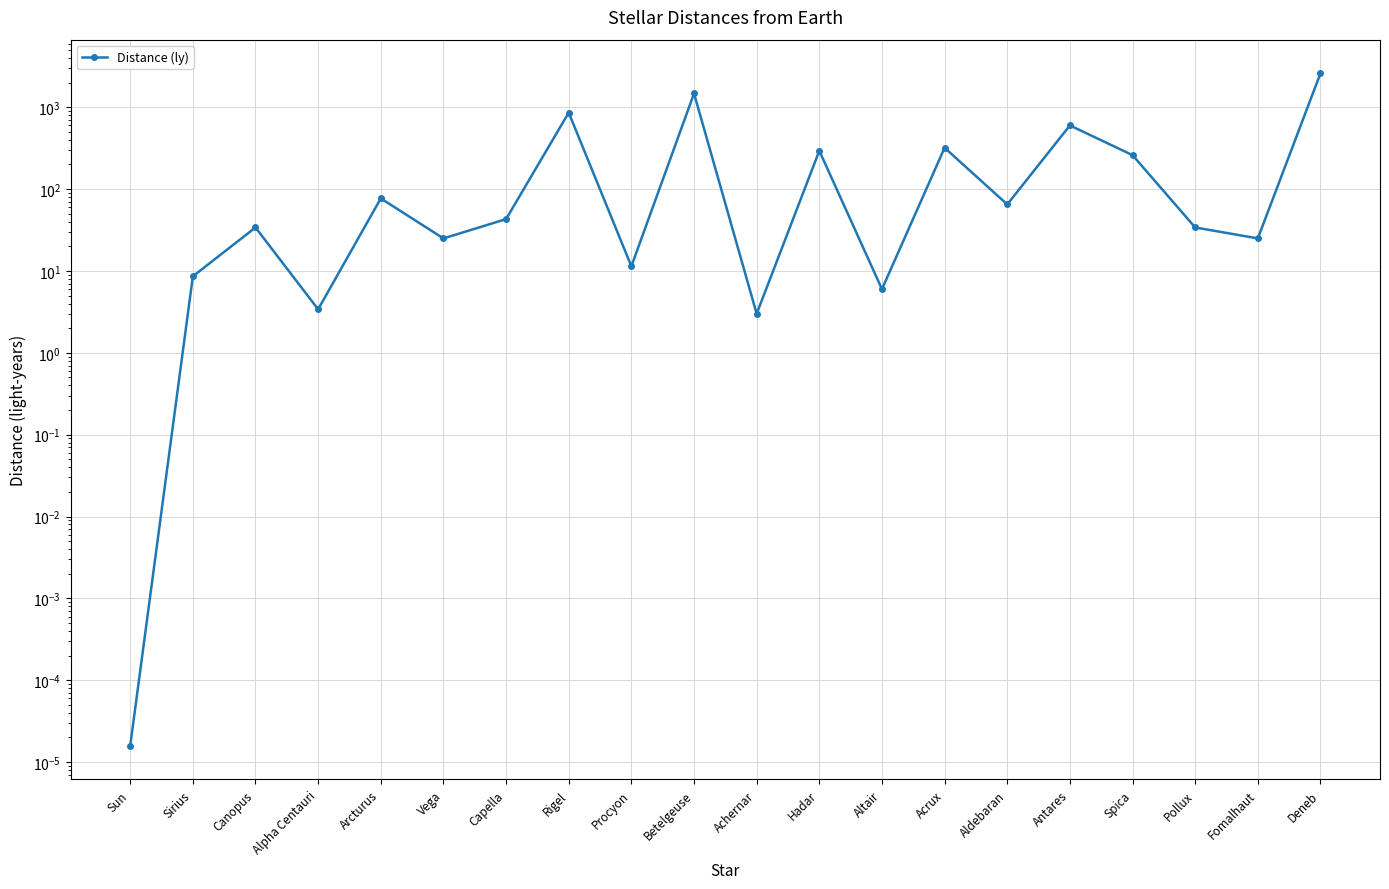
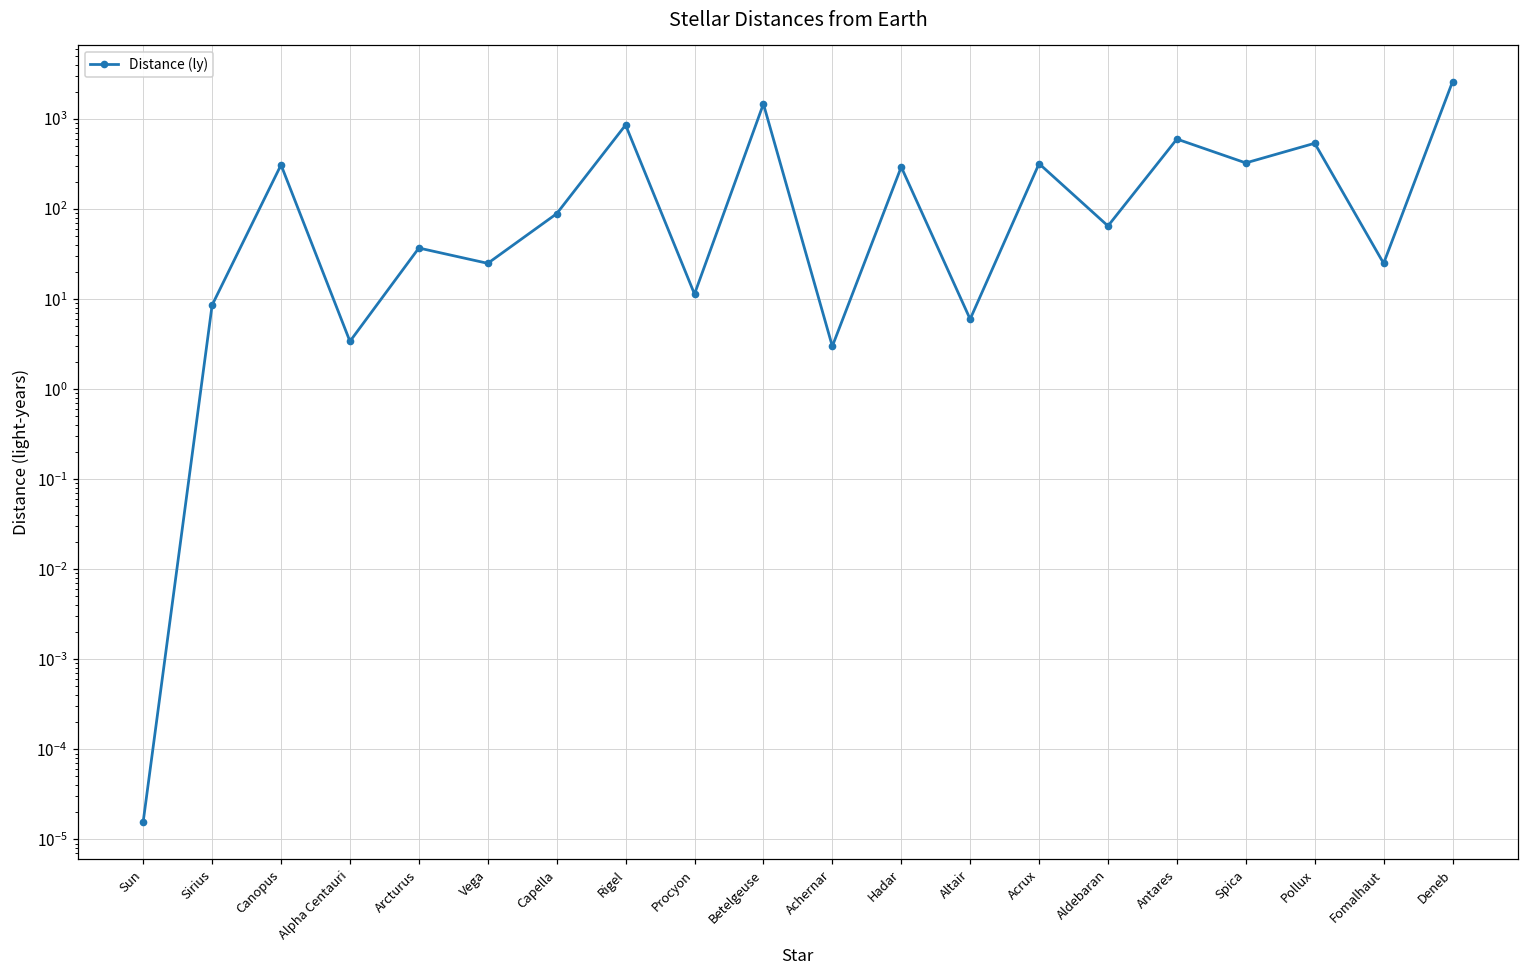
Canopus: 34 -> 310
Arcturus: 80 -> 40
Capella: 40 -> 90
Spica: 260 -> 330
Pollux: 34 -> 500
